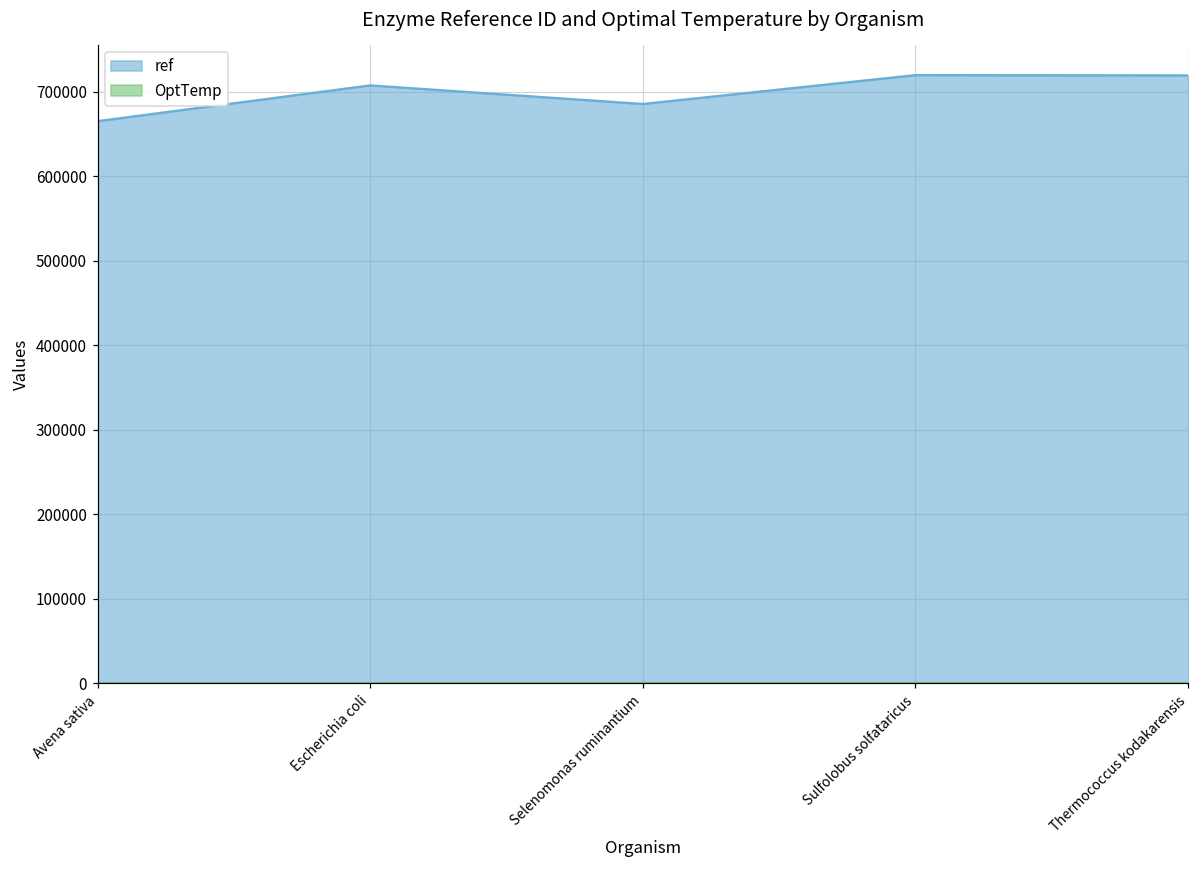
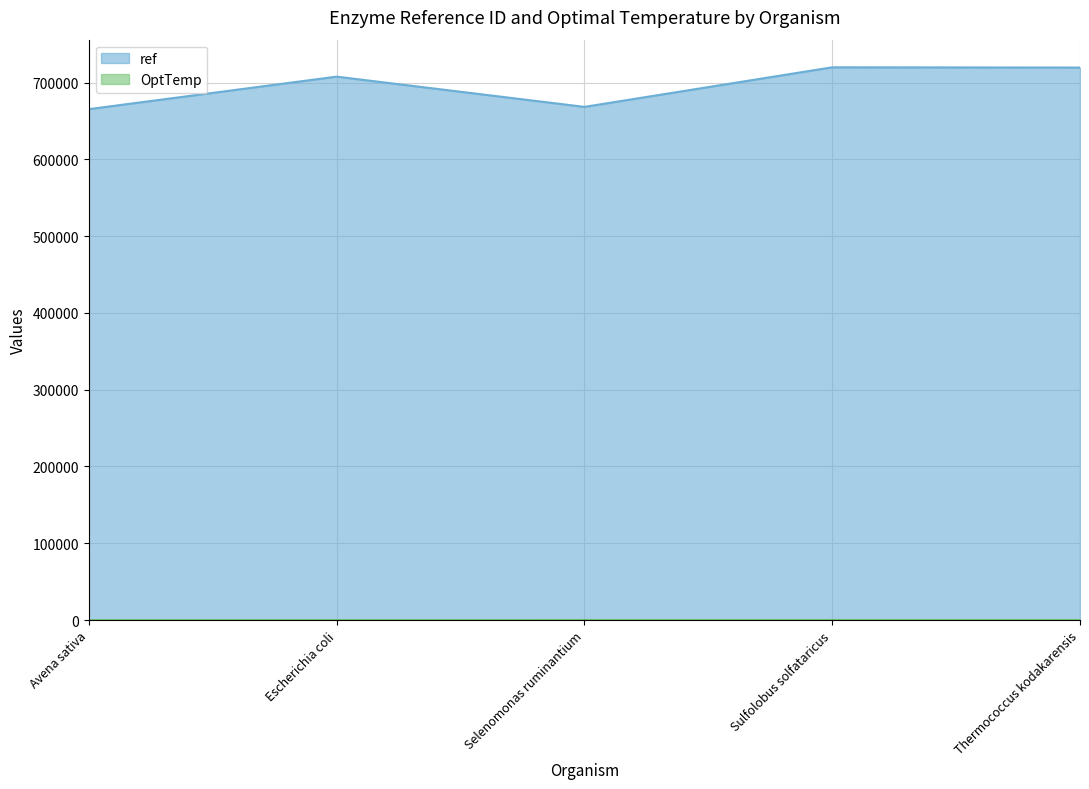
ref, Selenomonas ruminantium: 690000 -> 670000
